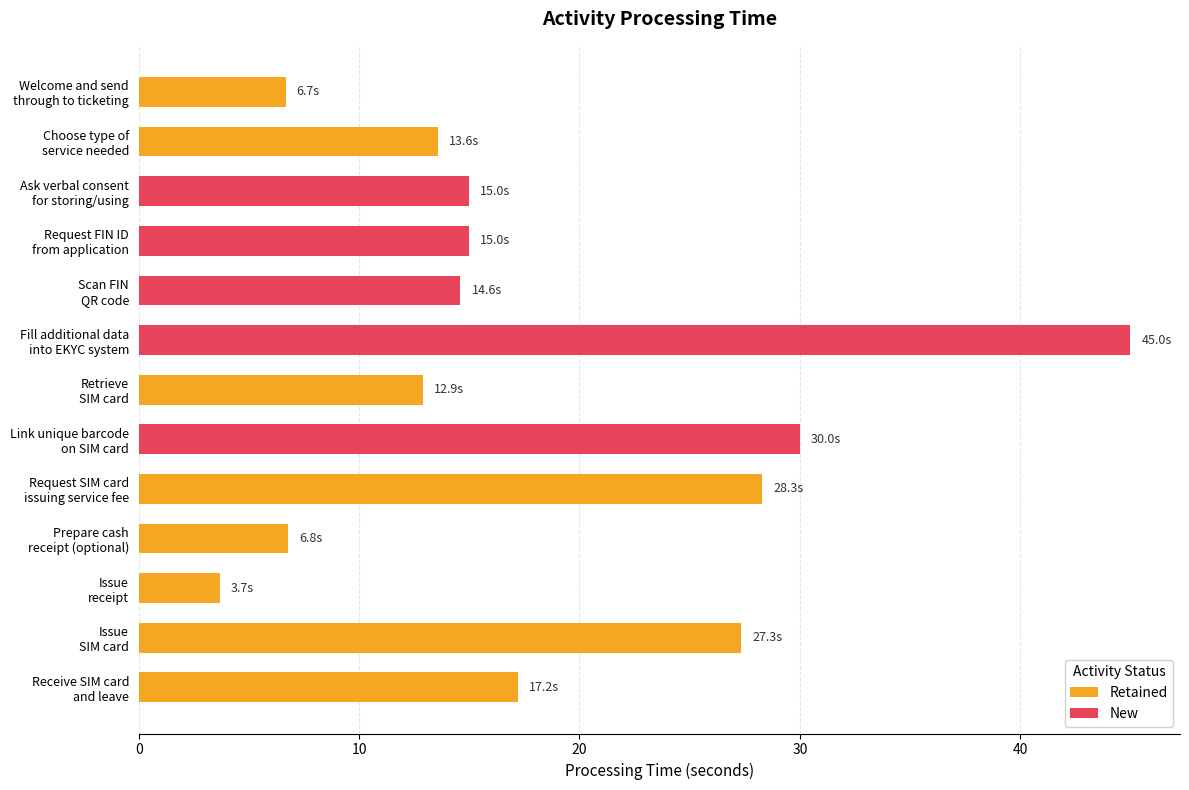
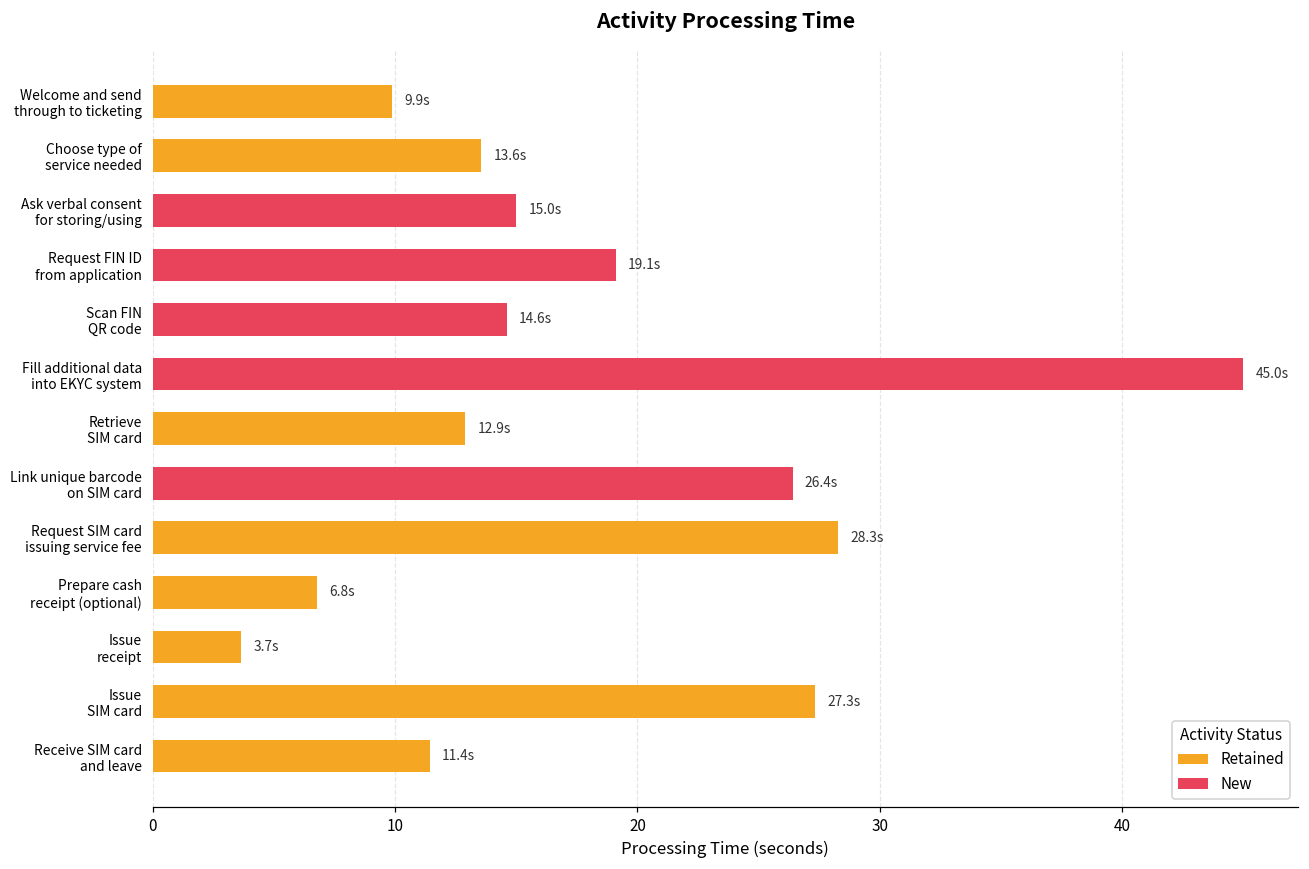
Retained, Welcome and send through to ticketing: 6.7s -> 9.9s
New, Request FIN ID from application: 15.0s -> 19.1s
New, Link unique barcode on SIM card: 30.0s -> 26.4s
Retained, Receive SIM card and leave: 17.2s -> 11.4s
